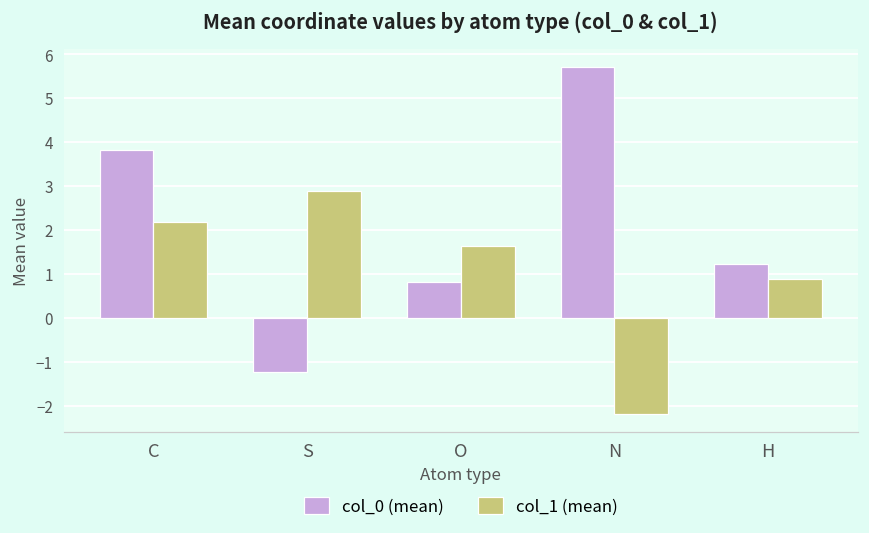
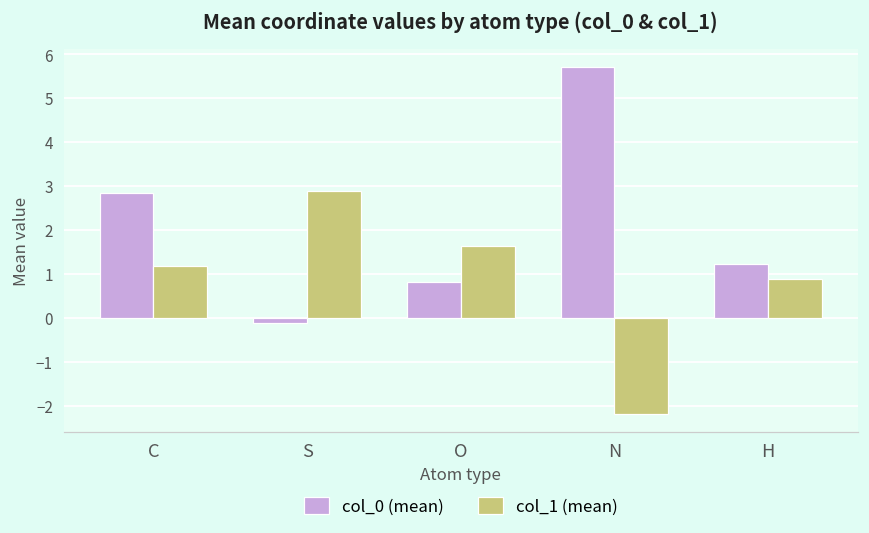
col_0 (mean), C: 3.8 -> 2.8
col_1 (mean), C: 2.2 -> 1.2
col_0 (mean), S: -1.2 -> -0.1
